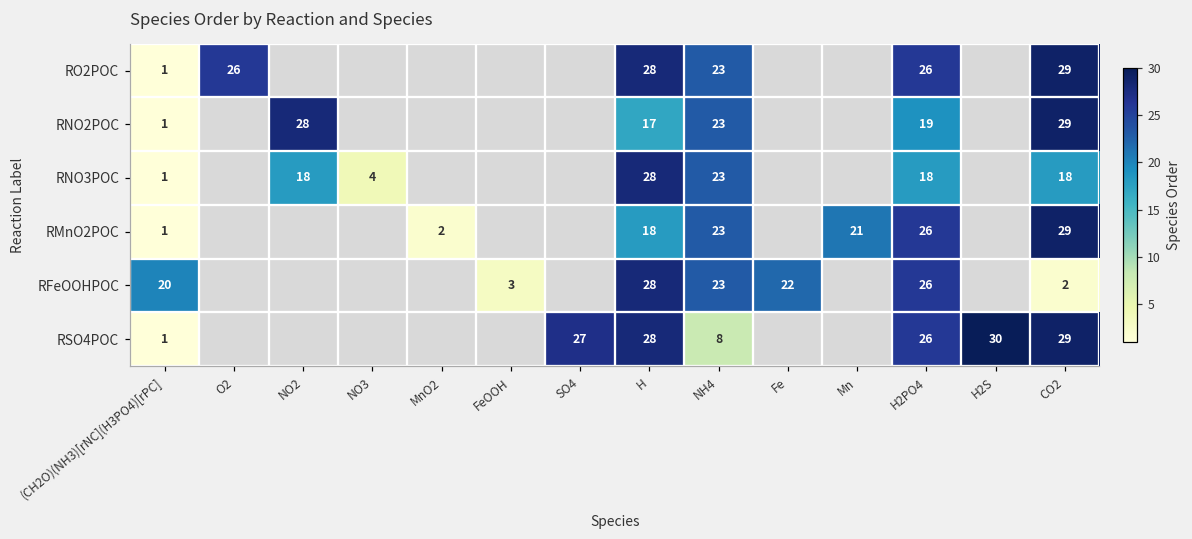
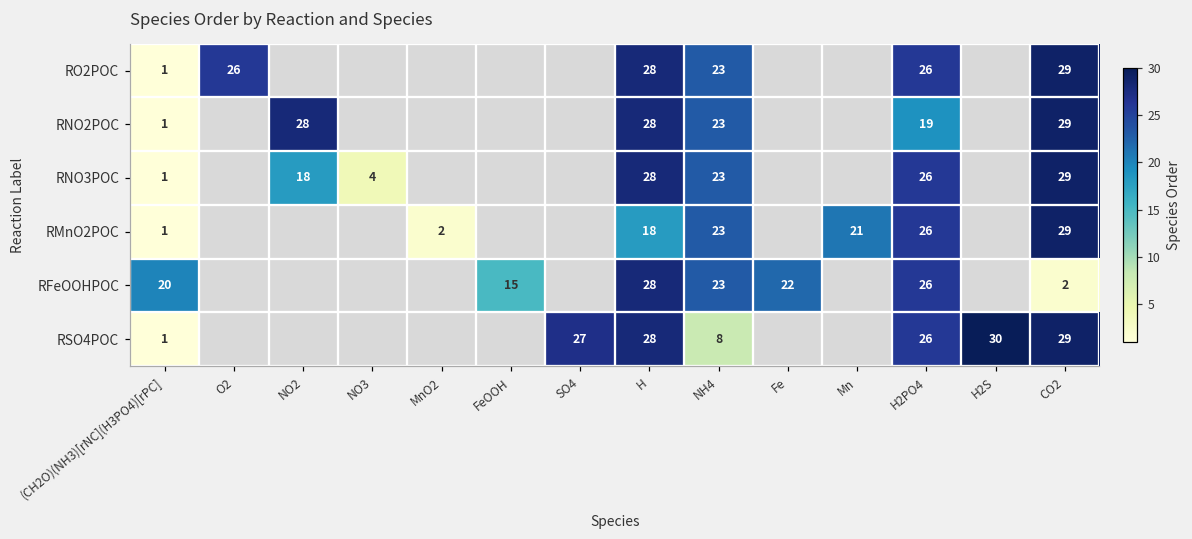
RNO2POC, H: 17 -> 28
RNO3POC, H2PO4: 18 -> 26
RNO3POC, CO2: 18 -> 29
RFeOOHPOC, FeOOH: 3 -> 15
